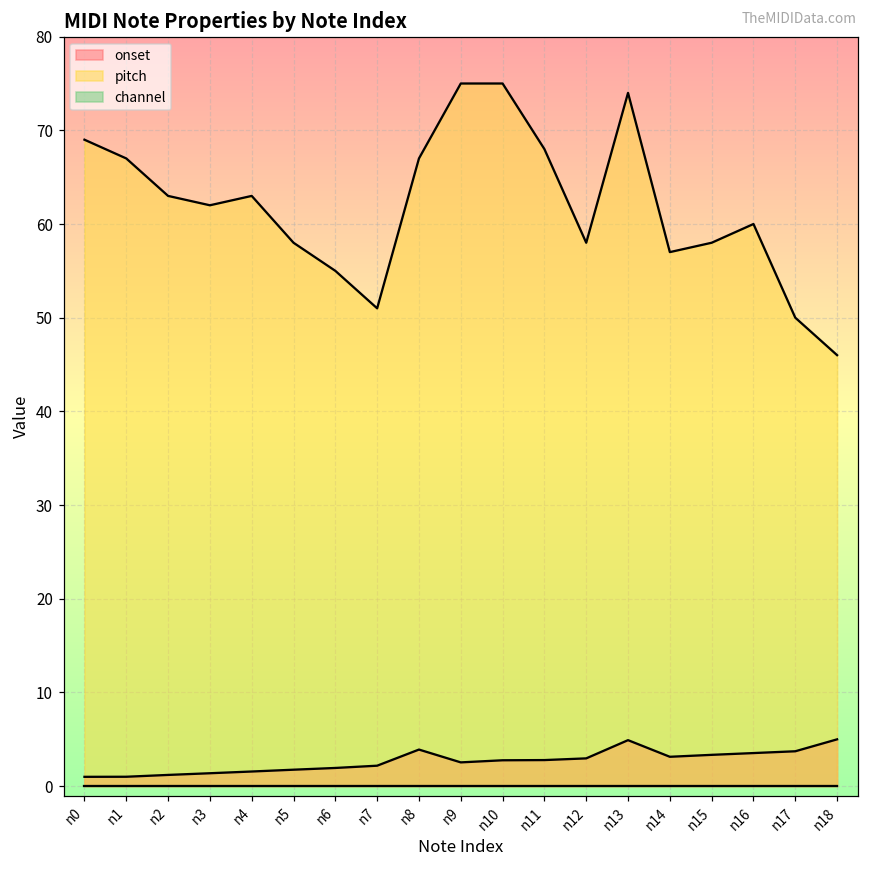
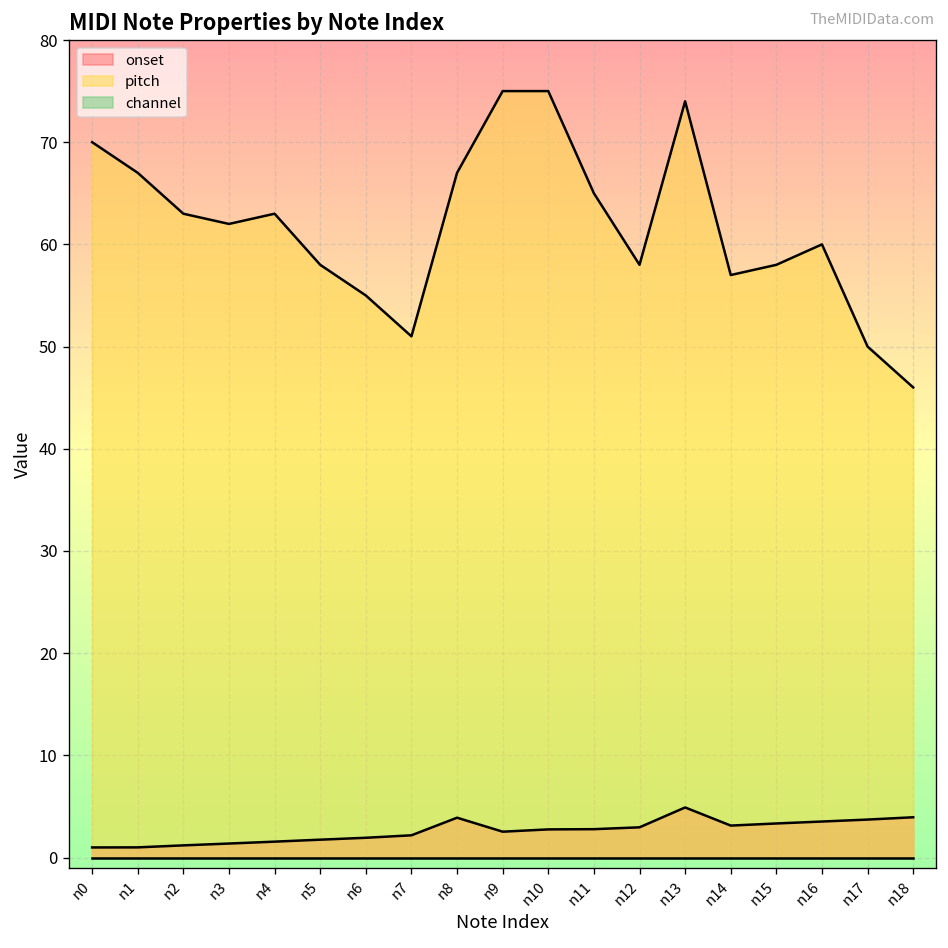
pitch, n0: 69 -> 70
pitch, n11: 68 -> 65
onset, n18: 5 -> 4
